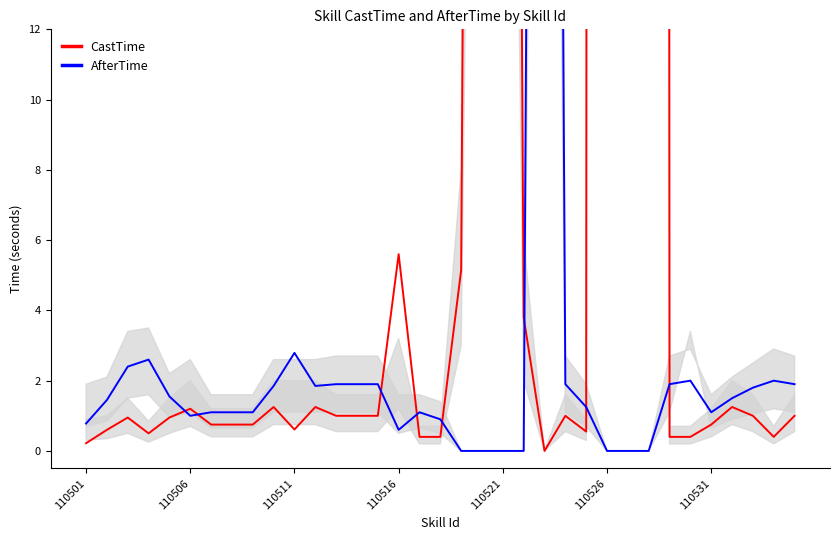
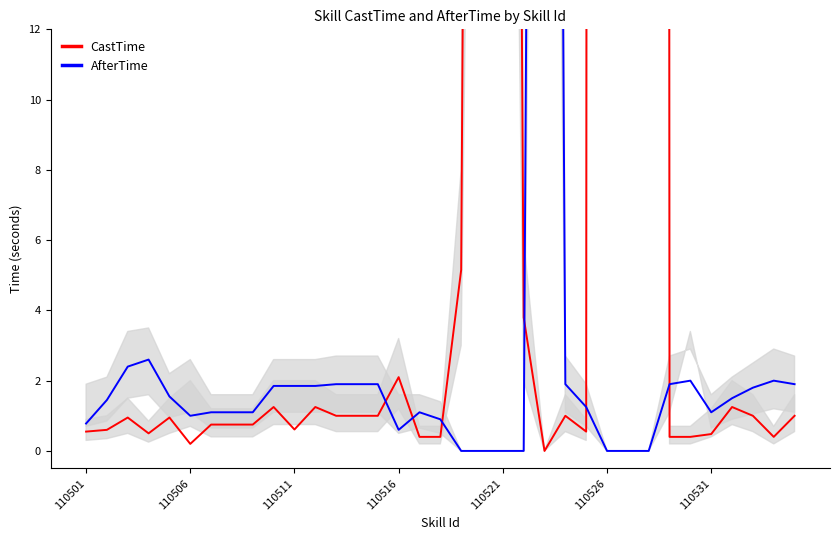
CastTime, 110501: 0.2 -> 0.6
CastTime, 110506: 1.2 -> 0.2
AfterTime, 110511: 2.8 -> 1.9
CastTime, 110516: 5.6 -> 2.1
CastTime, 110531: 0.8 -> 0.5
